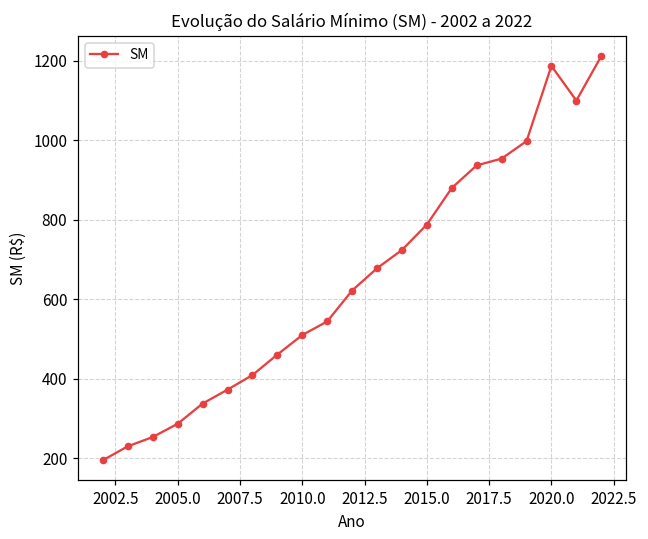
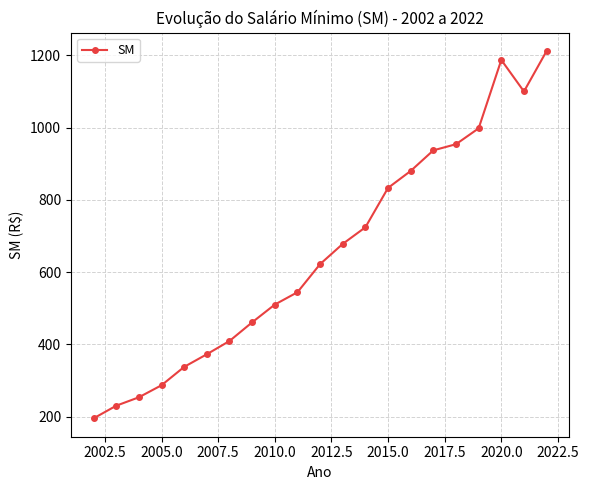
2015.0: 790 -> 830
